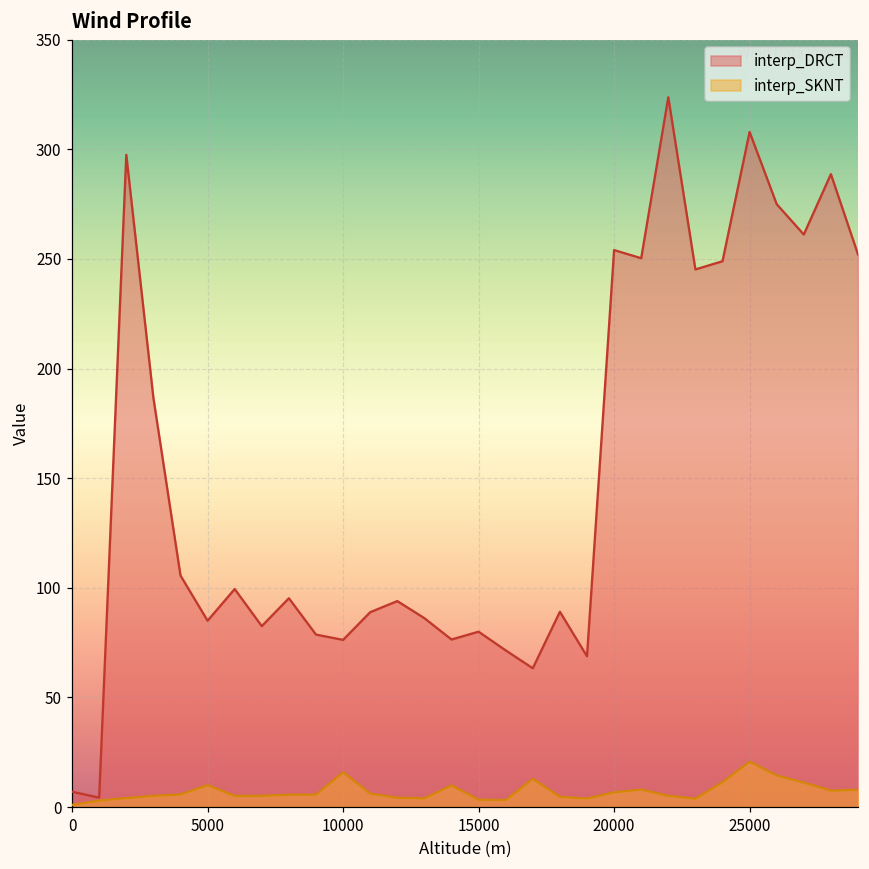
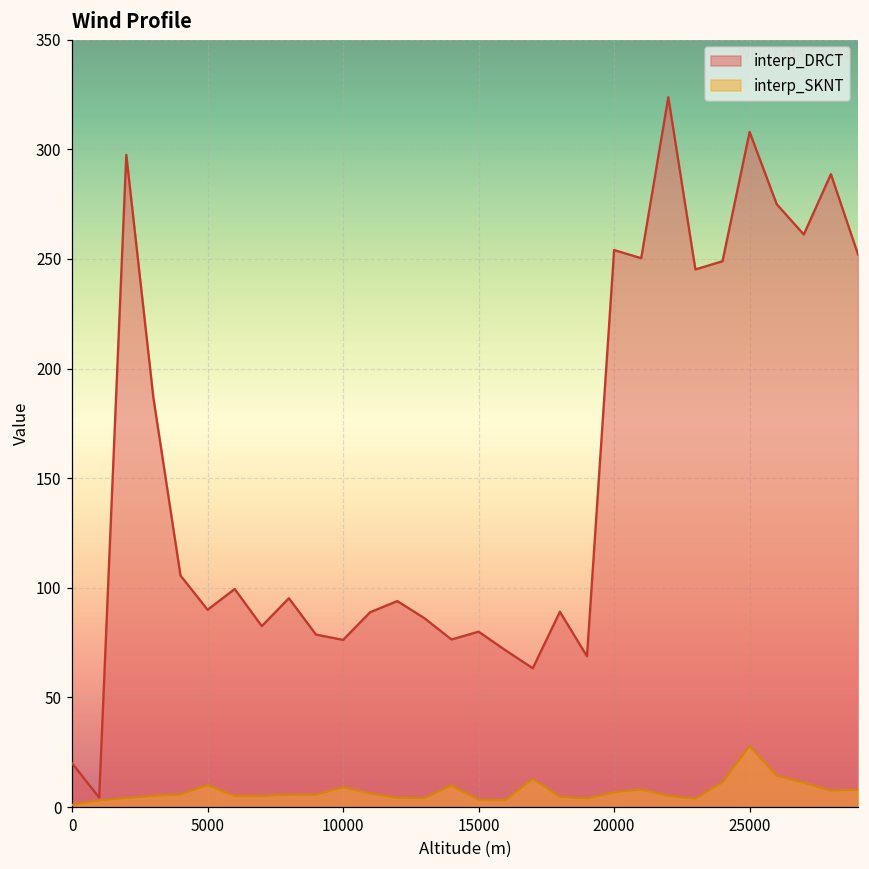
interp_DRCT, 0: 7 -> 20
interp_DRCT, 5000: 85 -> 90
interp_SKNT, 10000: 16 -> 9
interp_SKNT, 25000: 21 -> 28
